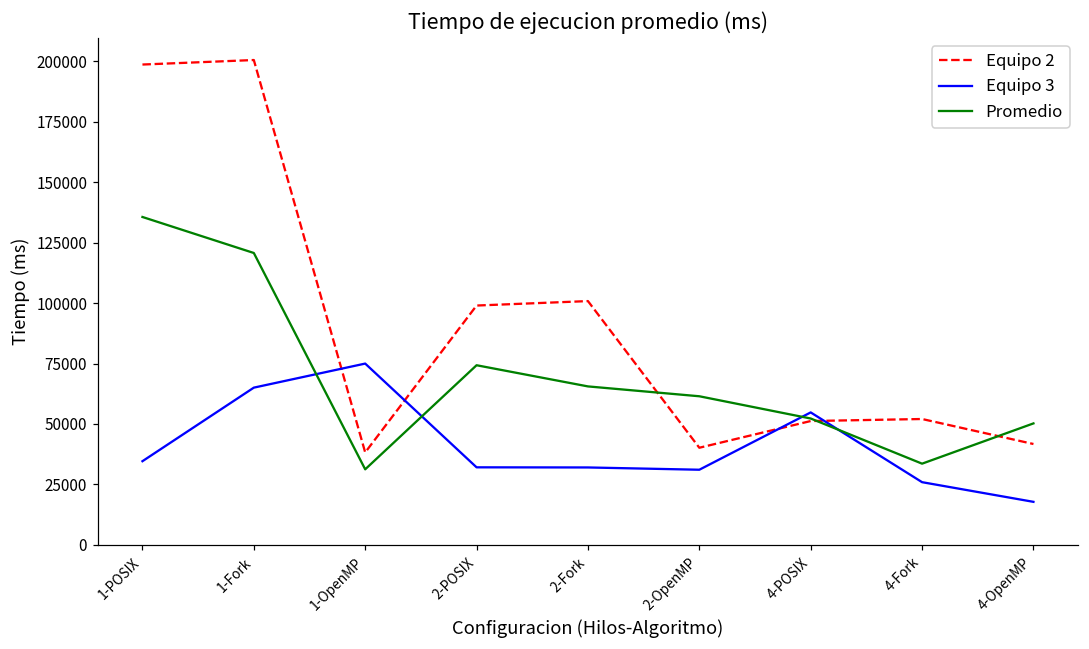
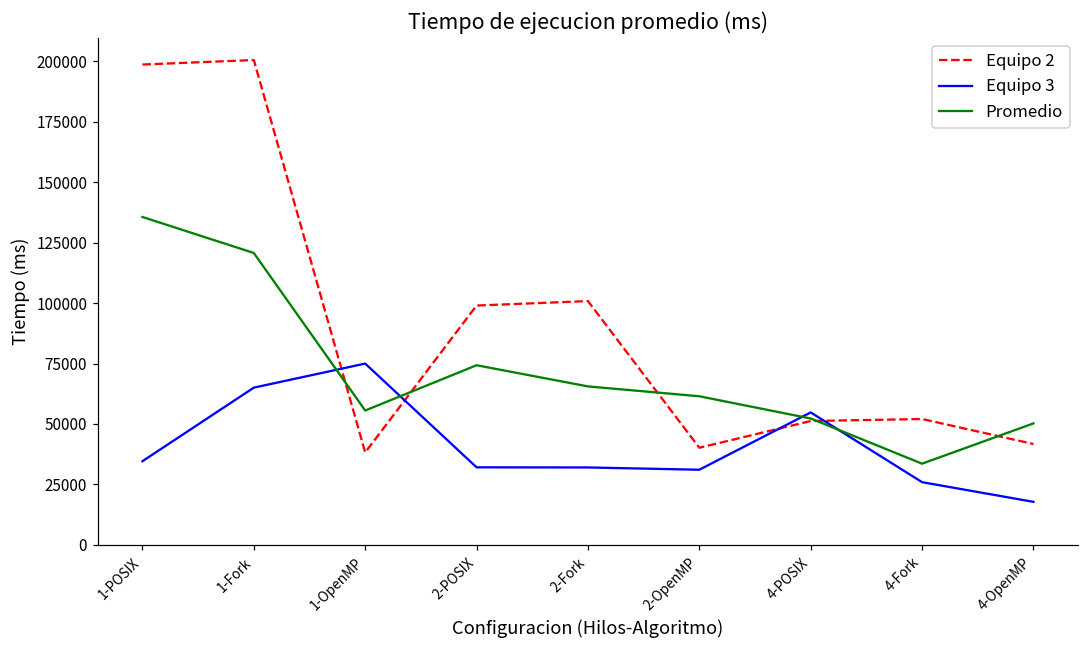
Promedio, 1-OpenMP: 31000 -> 56000
